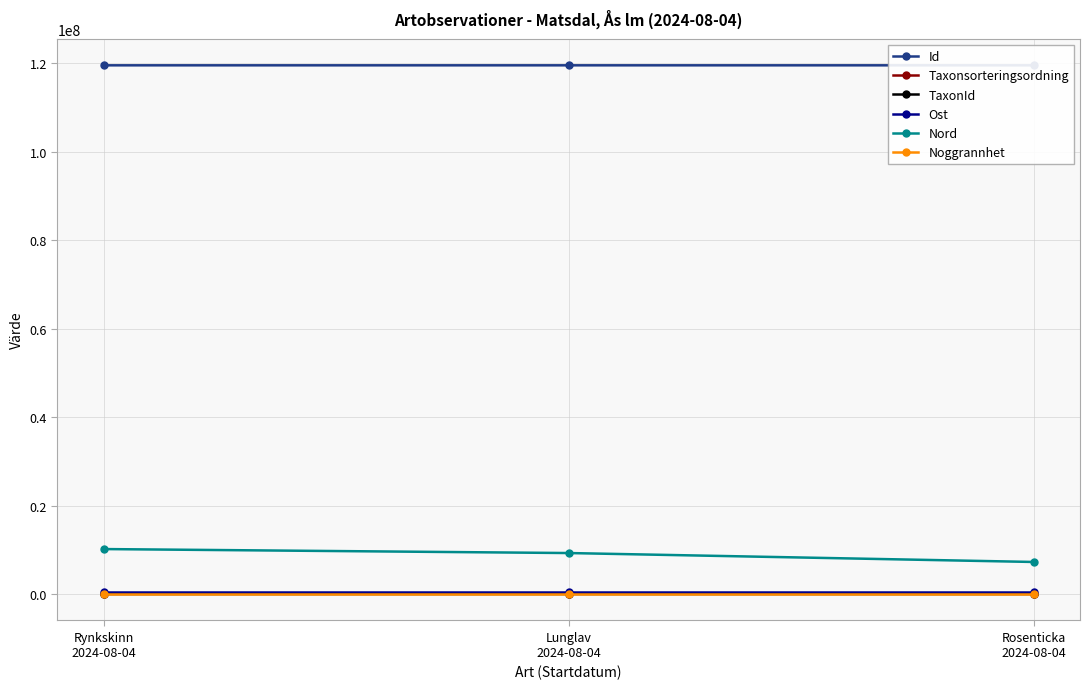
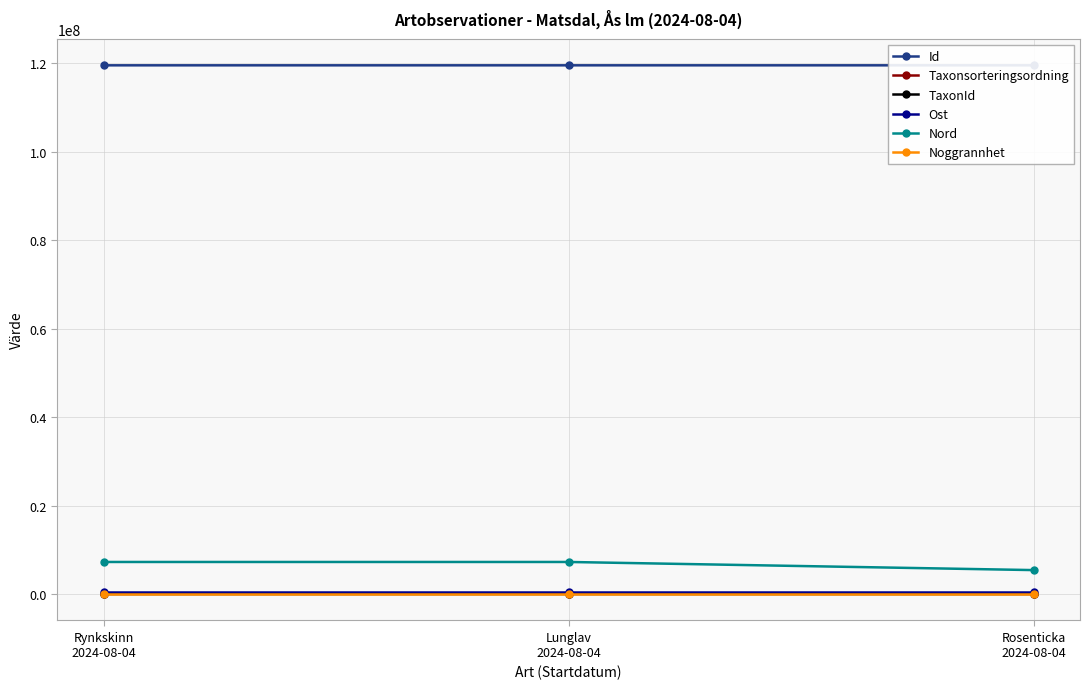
Nord, Rynkskinn 2024-08-04: 10000000 -> 7000000
Nord, Lunglav 2024-08-04: 9000000 -> 7000000
Nord, Rosenticka 2024-08-04: 7000000 -> 5000000
